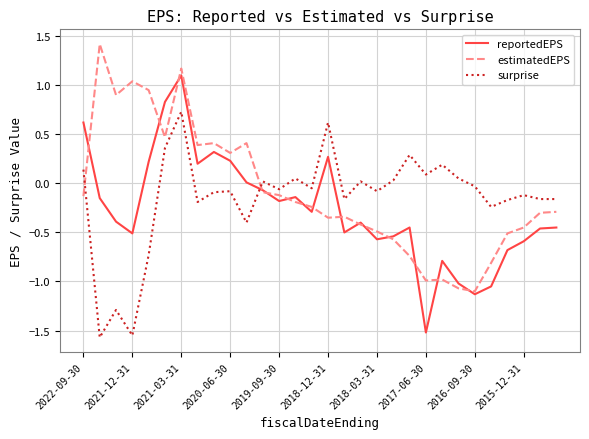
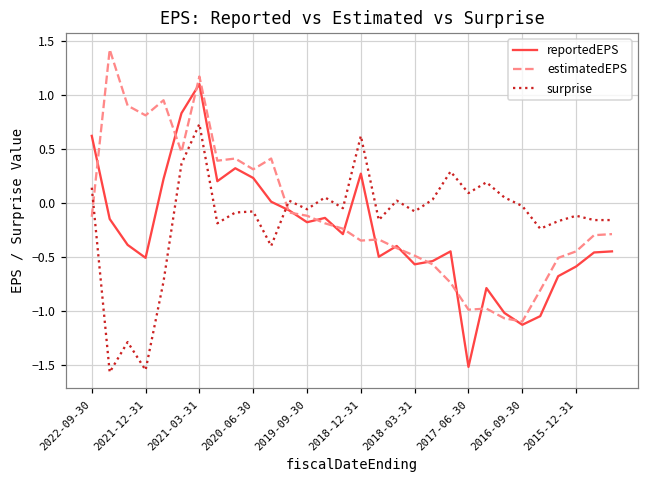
estimatedEPS, 2021-12-31: 1.0 -> 0.8
